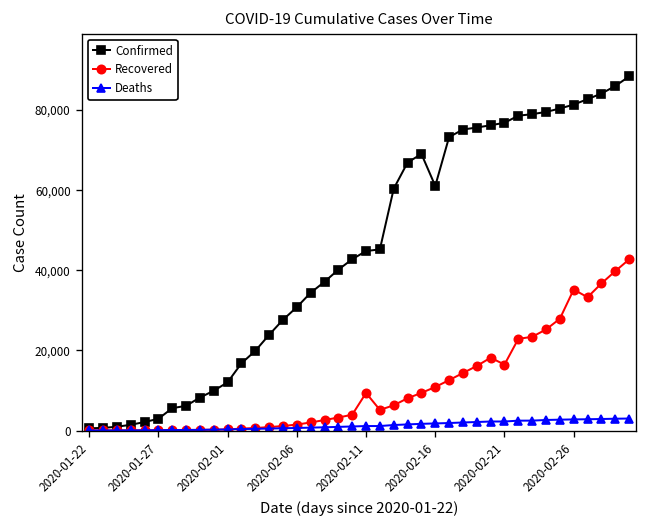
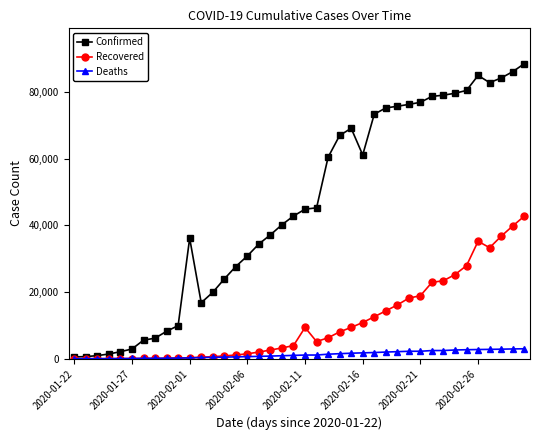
Confirmed, 2020-02-01: 12,000 -> 36,000
Recovered, 2020-02-21: 16,000 -> 19,000
Confirmed, 2020-02-26: 81,000 -> 85,000
